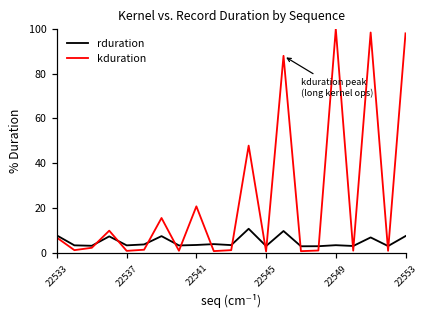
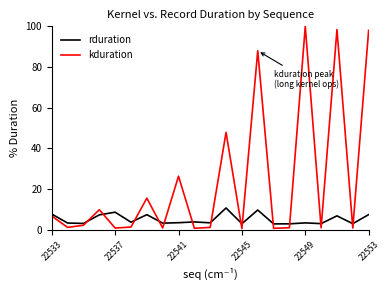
rduration, 22537: 3 -> 9
kduration, 22541: 21 -> 26
